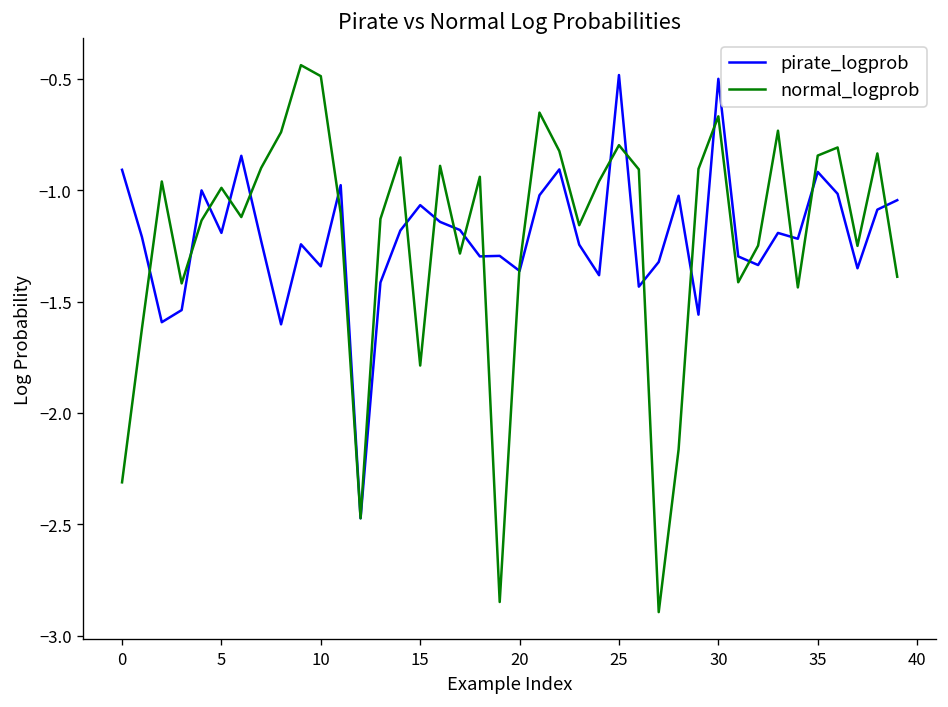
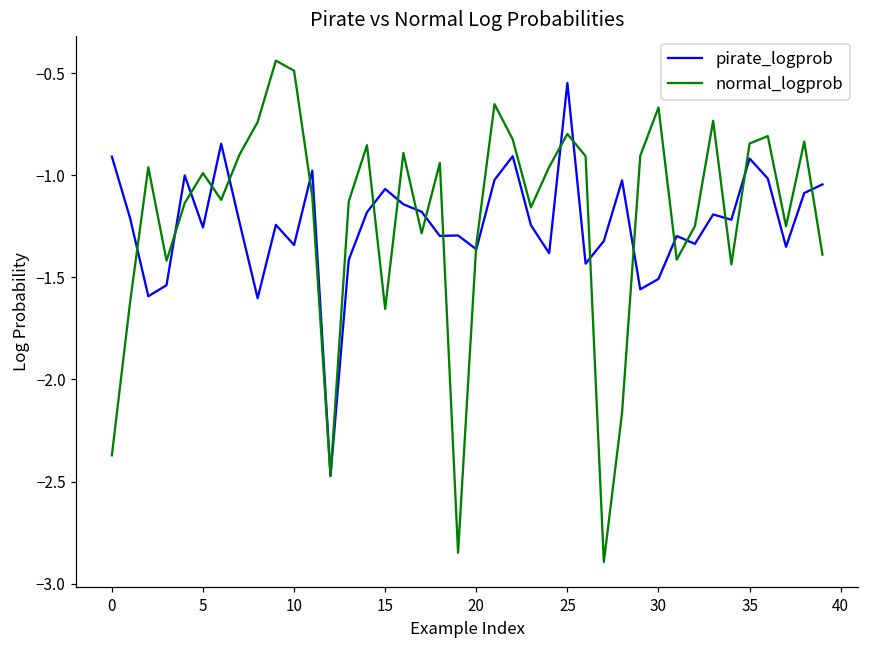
normal_logprob, 0: -2.31 -> -2.37
pirate_logprob, 5: -1.19 -> -1.26
normal_logprob, 15: -1.79 -> -1.65
pirate_logprob, 25: -0.48 -> -0.55
pirate_logprob, 30: -0.50 -> -1.51
